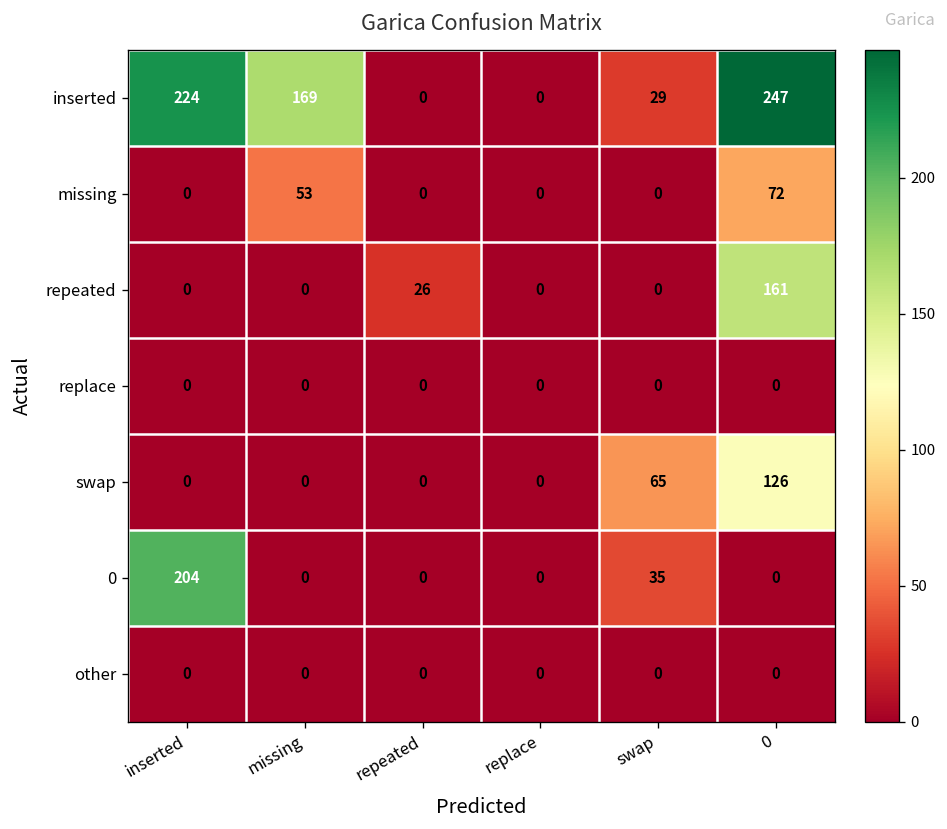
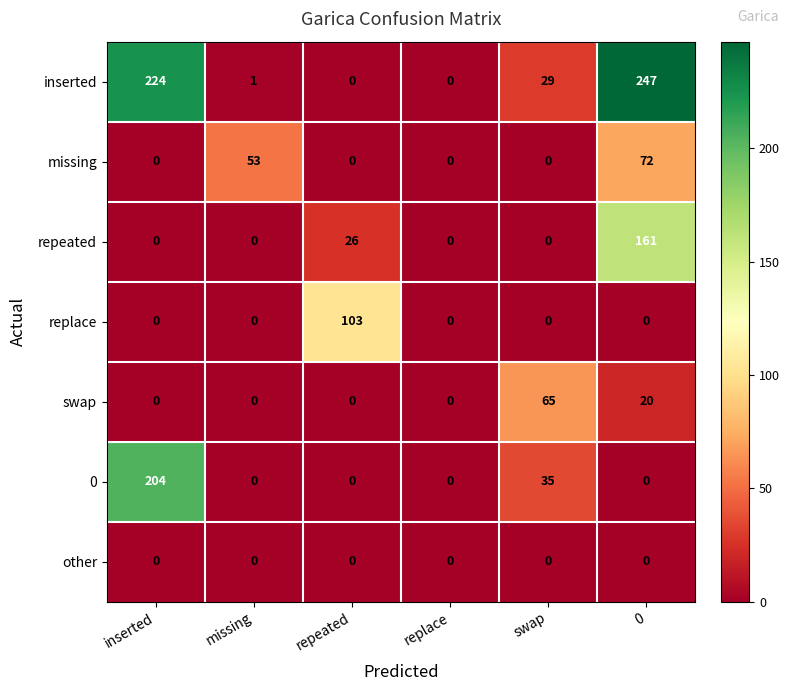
inserted, missing: 169 -> 1
replace, repeated: 0 -> 103
swap, 0: 126 -> 20
